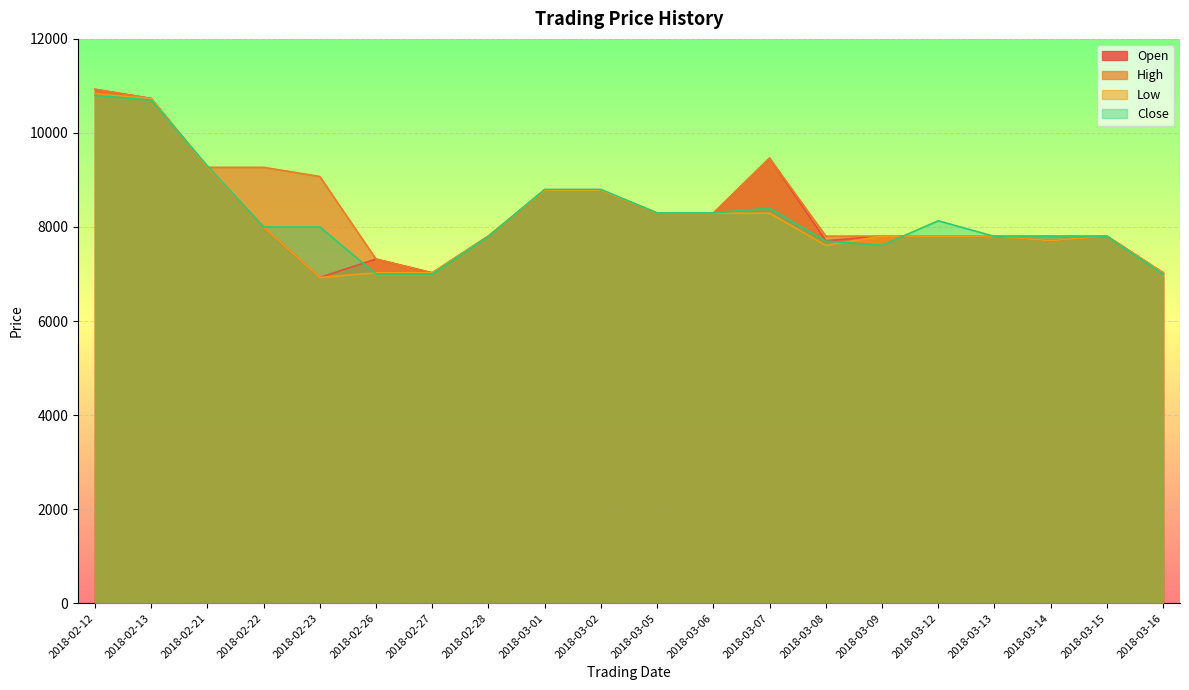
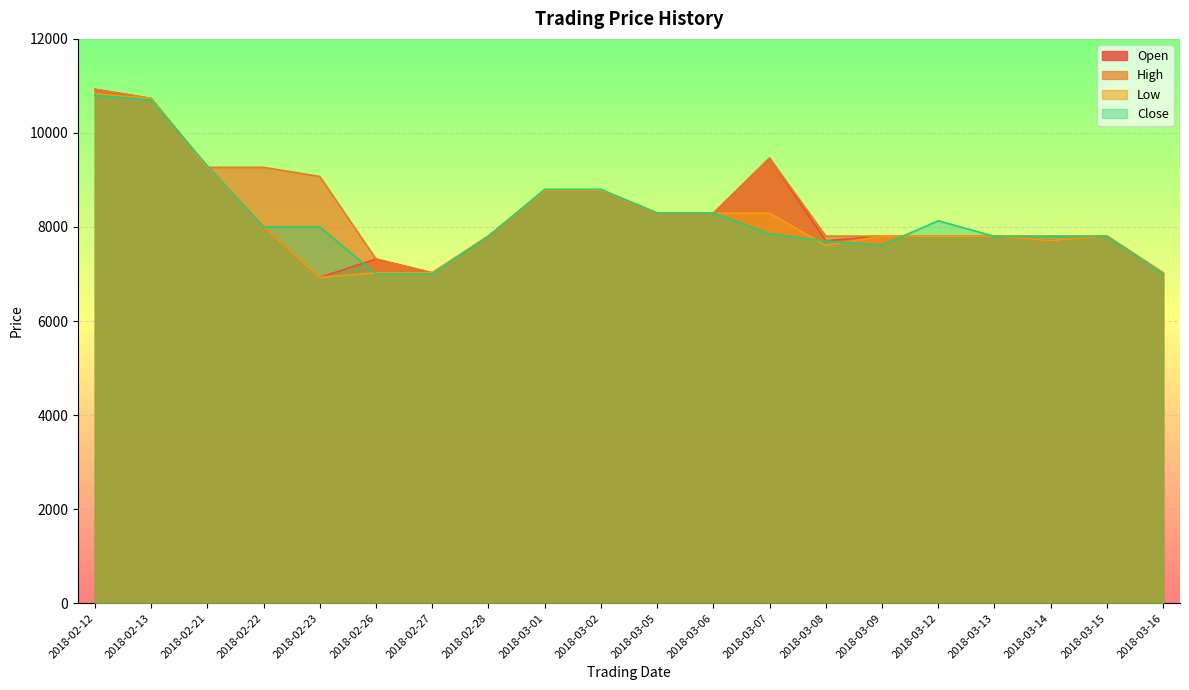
Close, 2018-03-07: 8400 -> 7900
